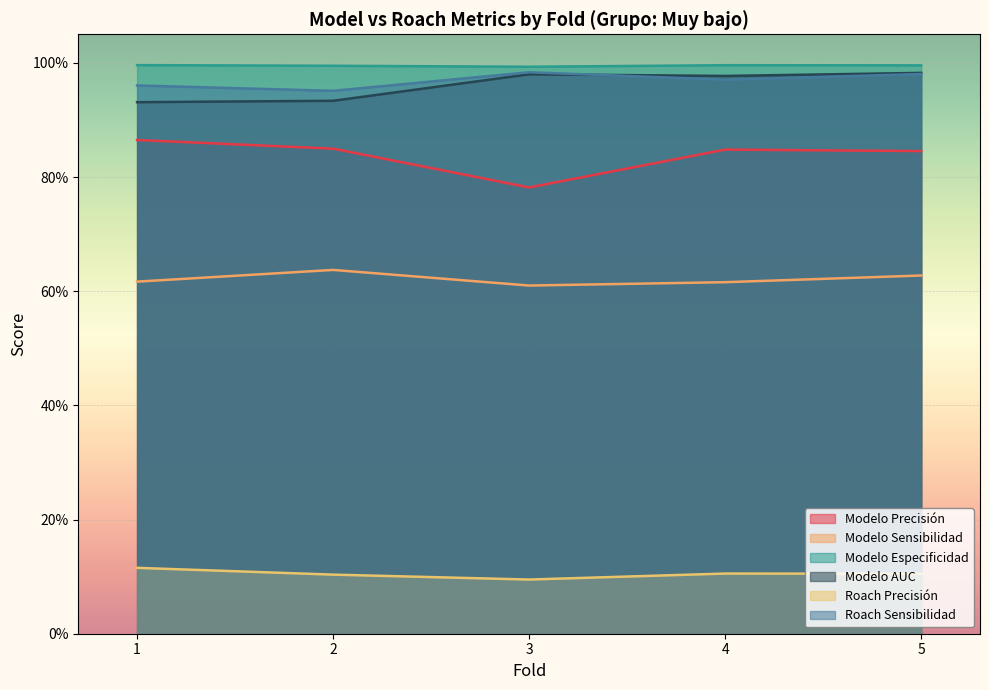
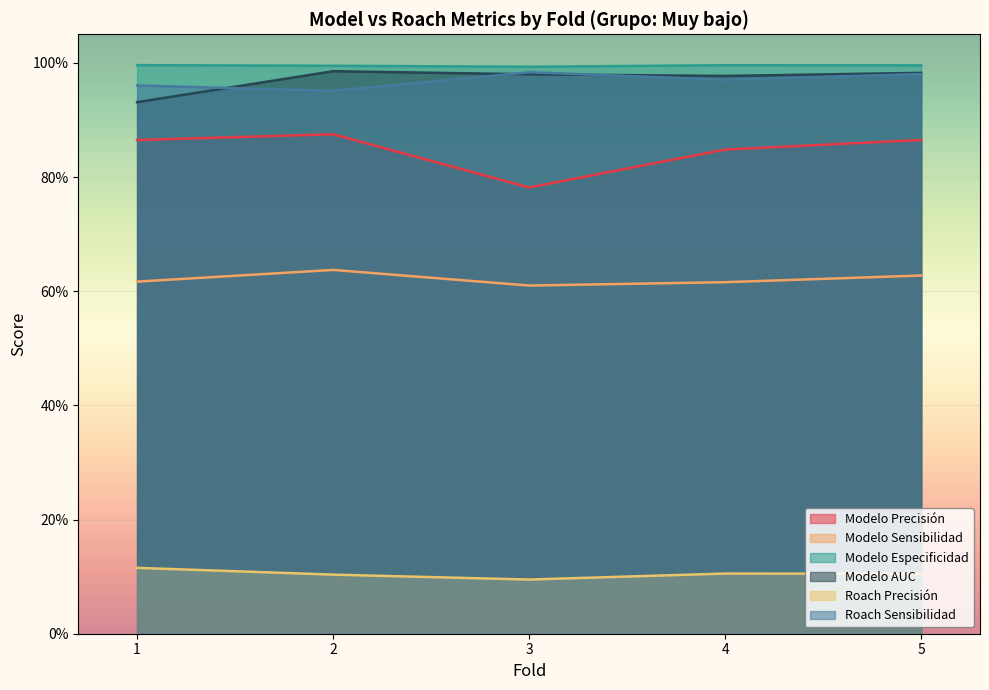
Modelo Precisión, 2: 85% -> 87%
Modelo AUC, 2: 93% -> 99%
Modelo Precisión, 5: 85% -> 86%
